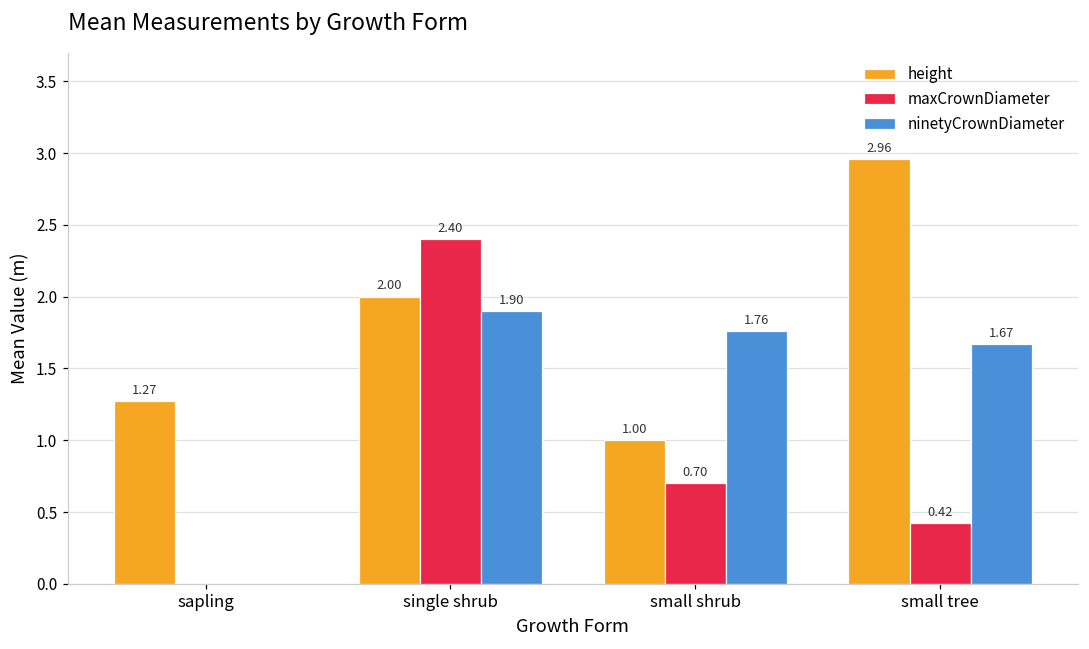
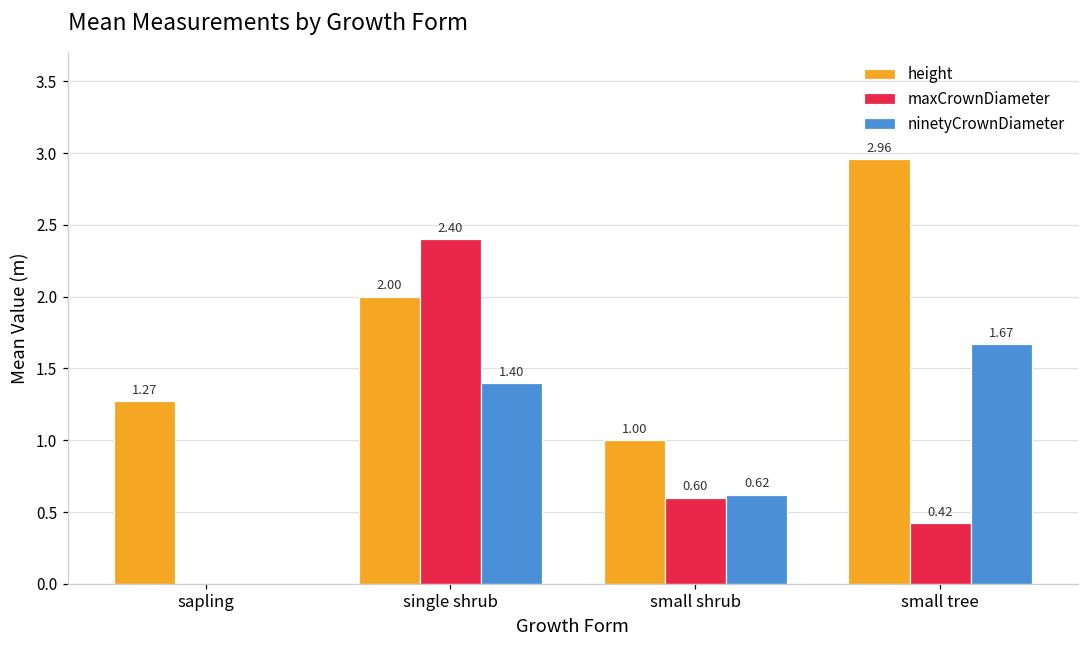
ninetyCrownDiameter, single shrub: 1.90 -> 1.40
maxCrownDiameter, small shrub: 0.70 -> 0.60
ninetyCrownDiameter, small shrub: 1.76 -> 0.62
